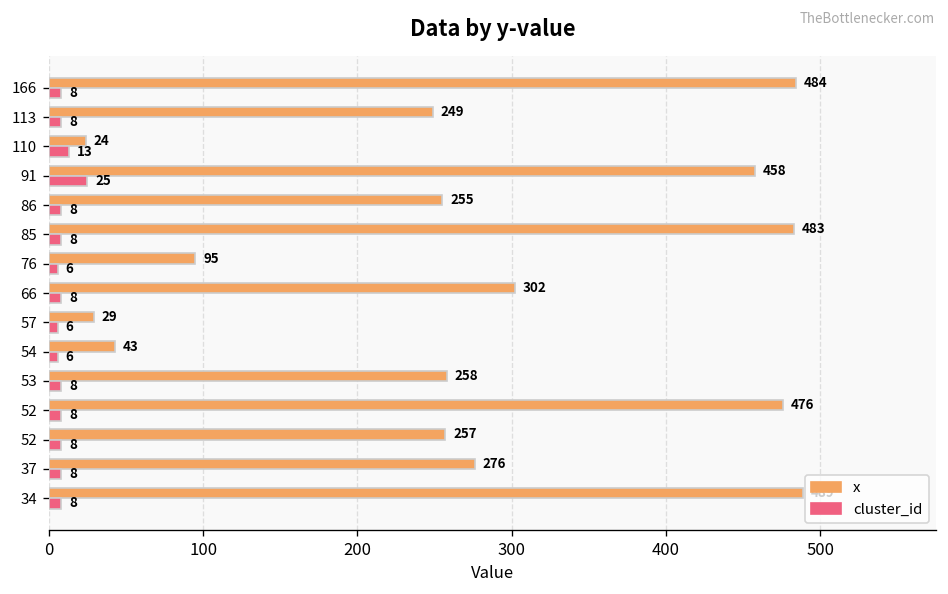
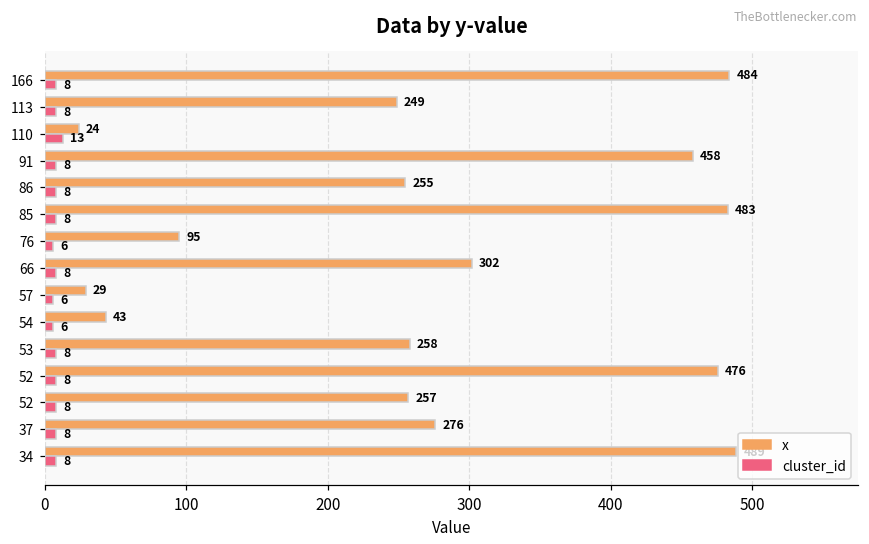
cluster_id, 91: 25 -> 8
